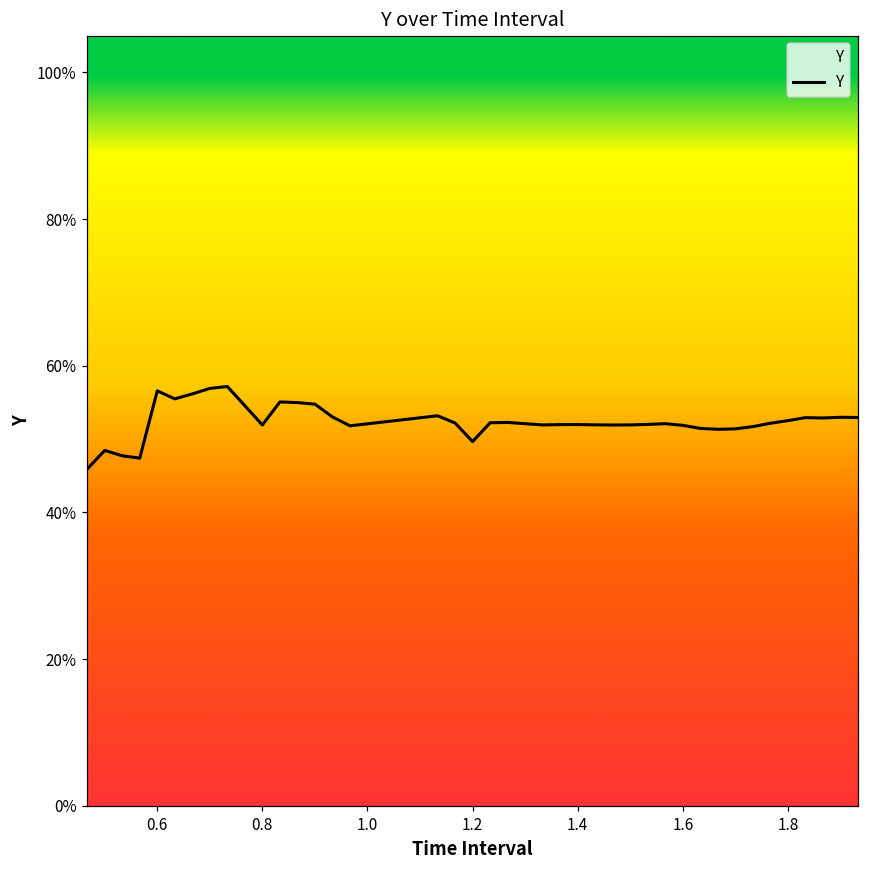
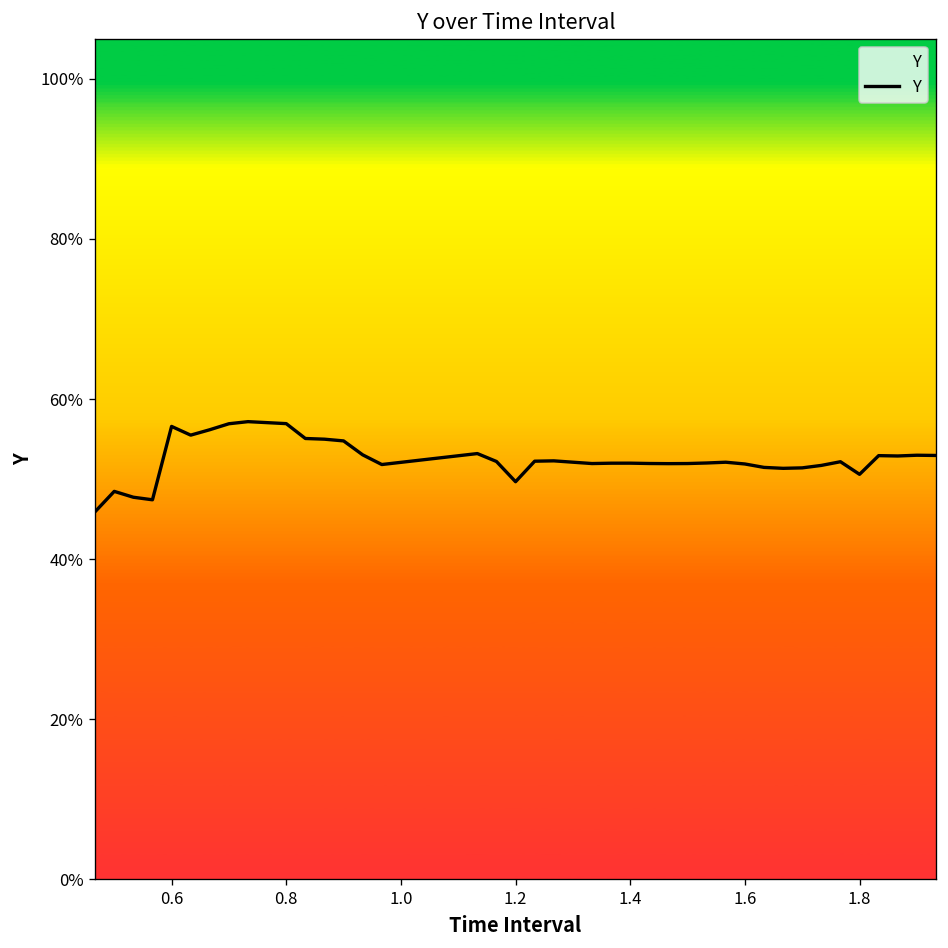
0.8: 52% -> 57%
1.8: 53% -> 51%
